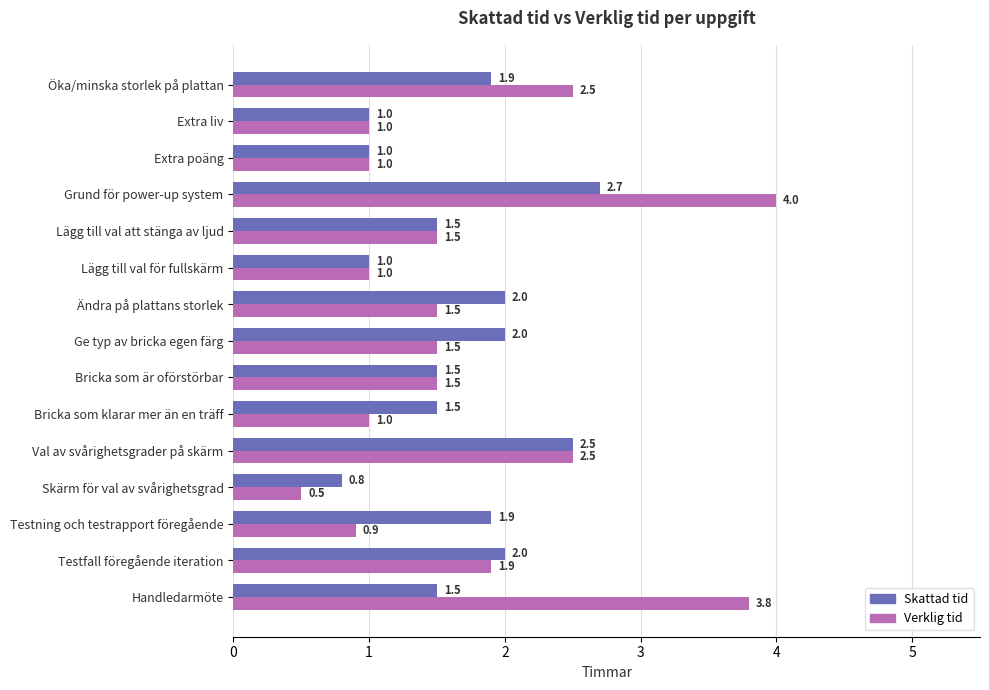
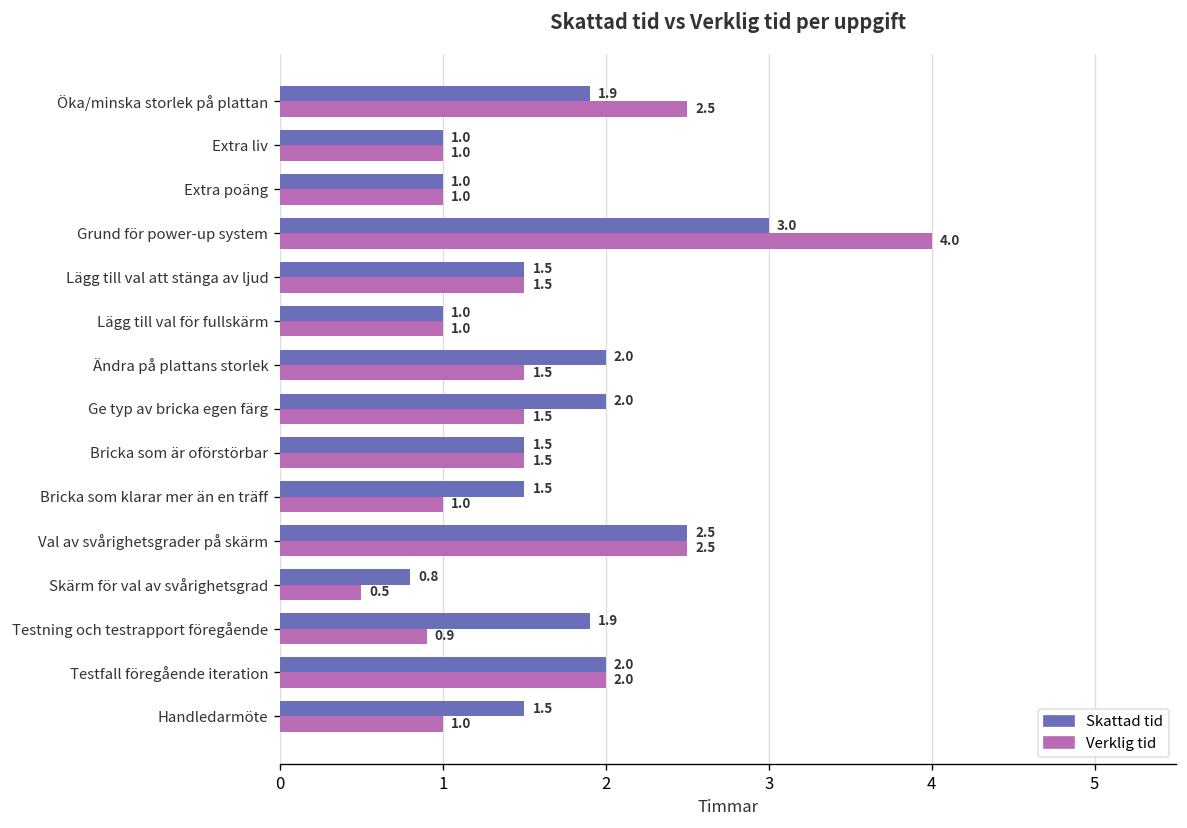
Skattad tid, Grund för power-up system: 2.7 -> 3.0
Verklig tid, Testfall föregående iteration: 1.9 -> 2.0
Verklig tid, Handledarmöte: 3.8 -> 1.0
